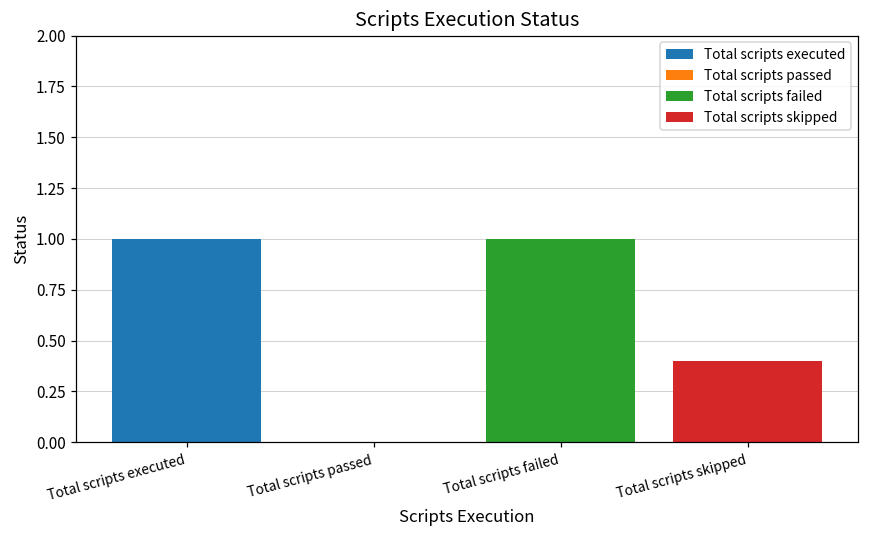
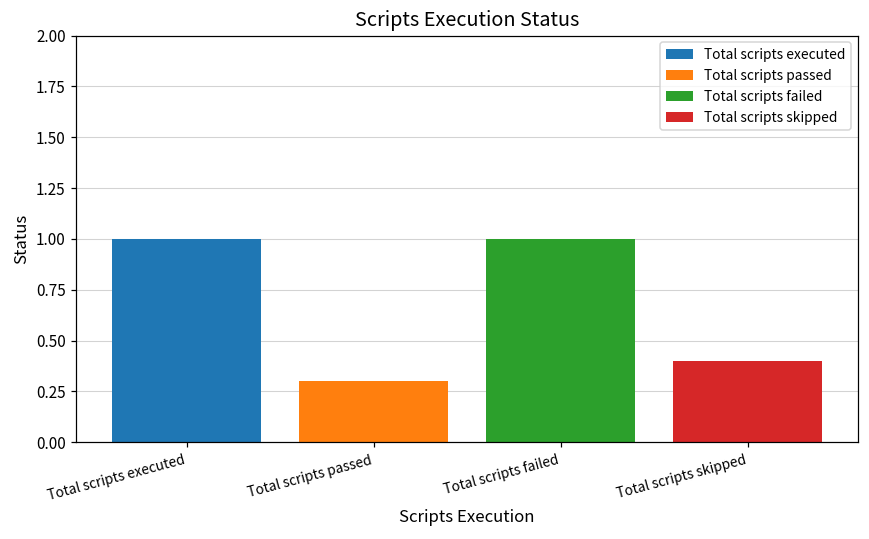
Total scripts passed: 0.0 -> 0.3
